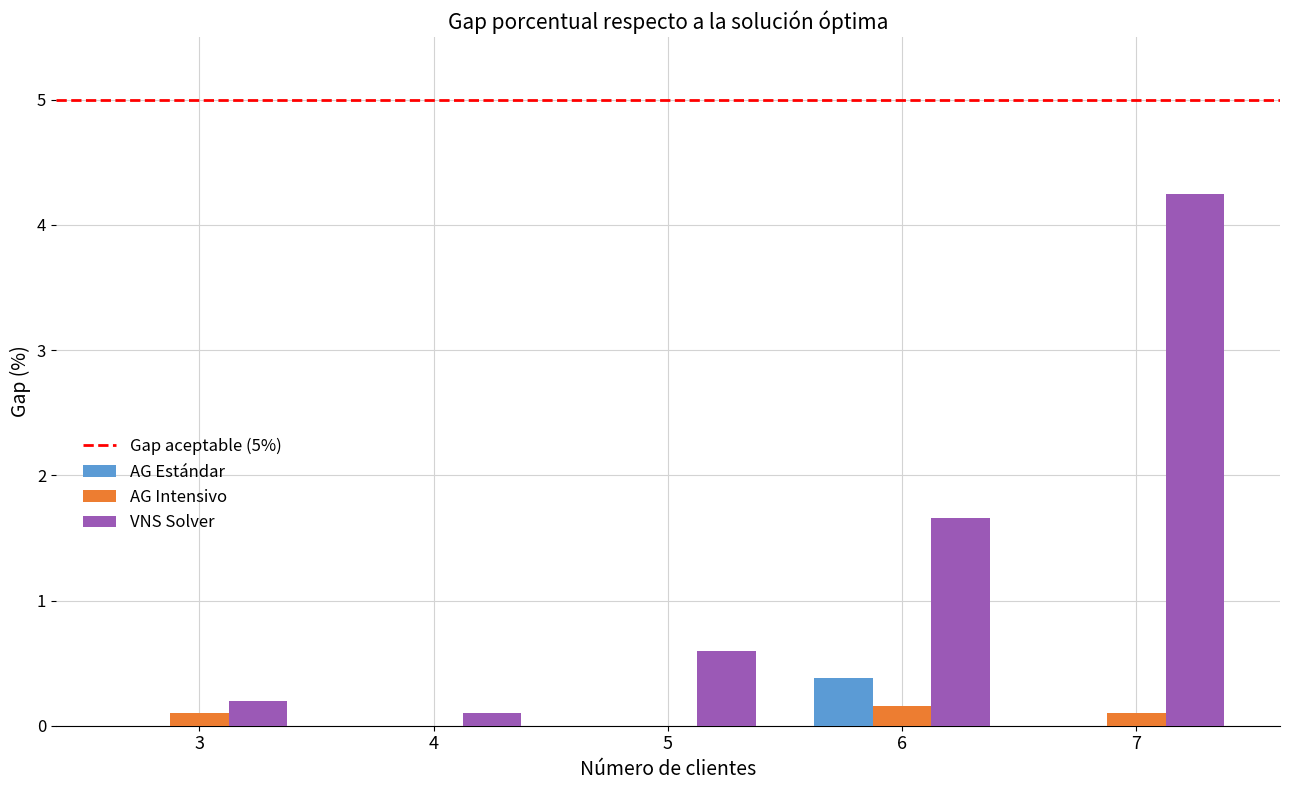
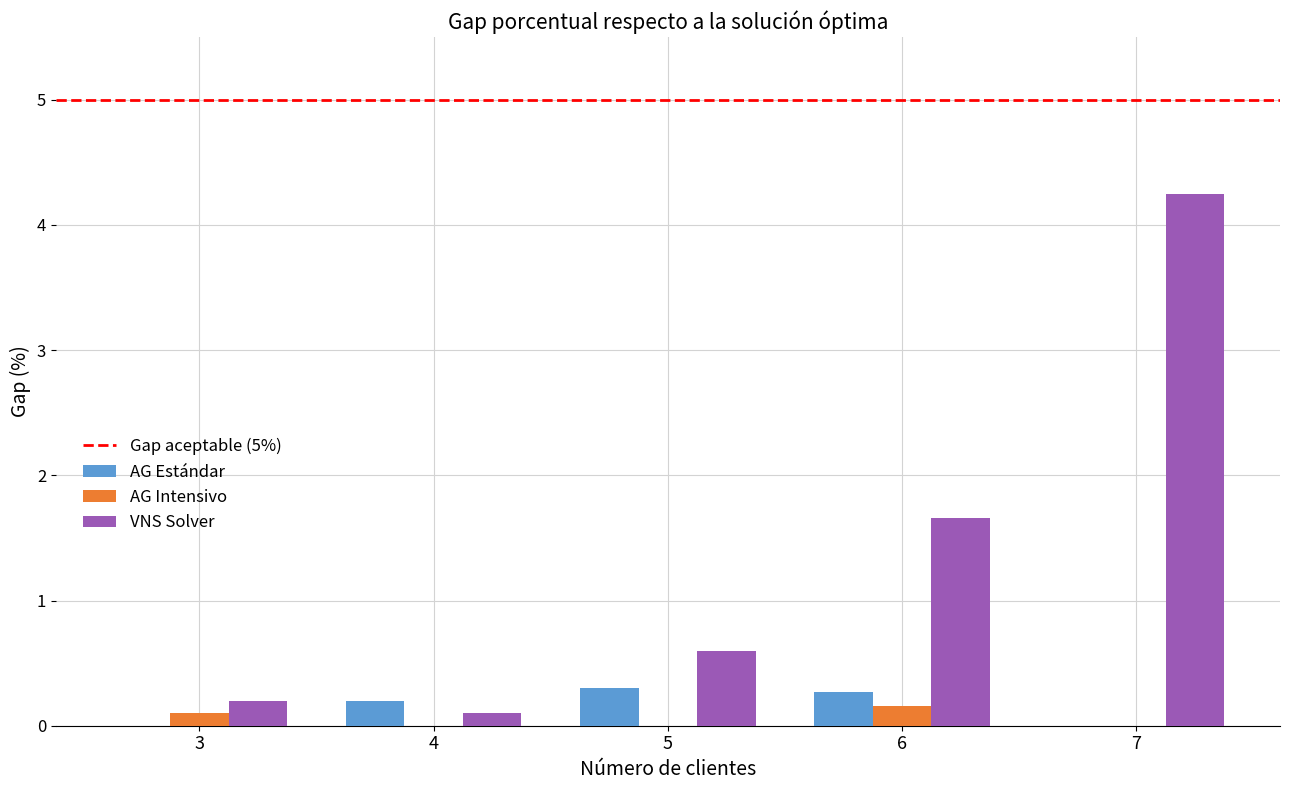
AG Estándar, 4: 0.0 -> 0.2
AG Estándar, 5: 0.0 -> 0.3
AG Estándar, 6: 0.38 -> 0.27
AG Intensivo, 7: 0.1 -> 0.0
